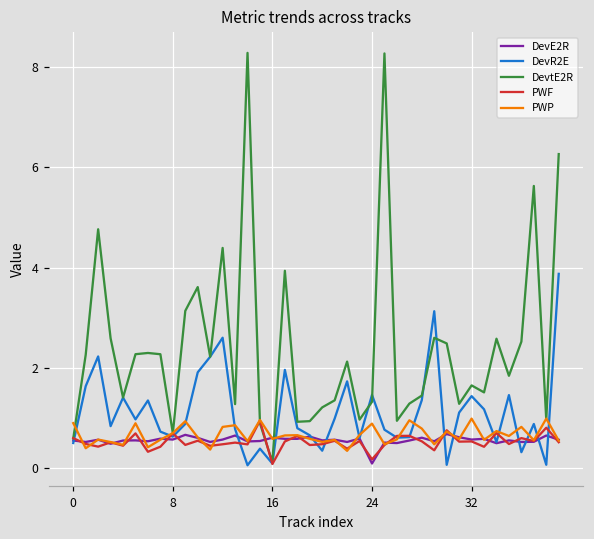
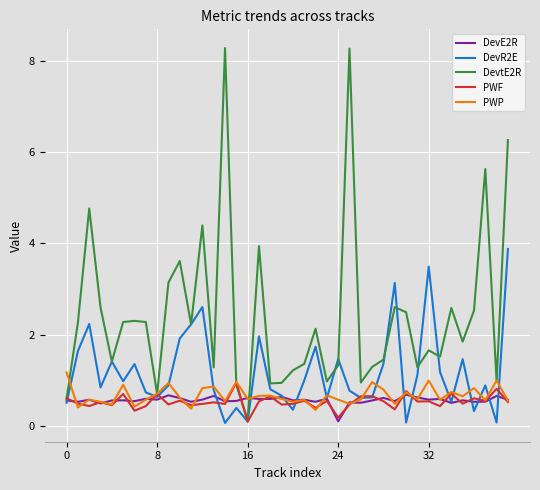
PWP, 0: 0.9 -> 1.2
PWP, 24: 0.9 -> 0.6
DevR2E, 32: 1.4 -> 3.5
